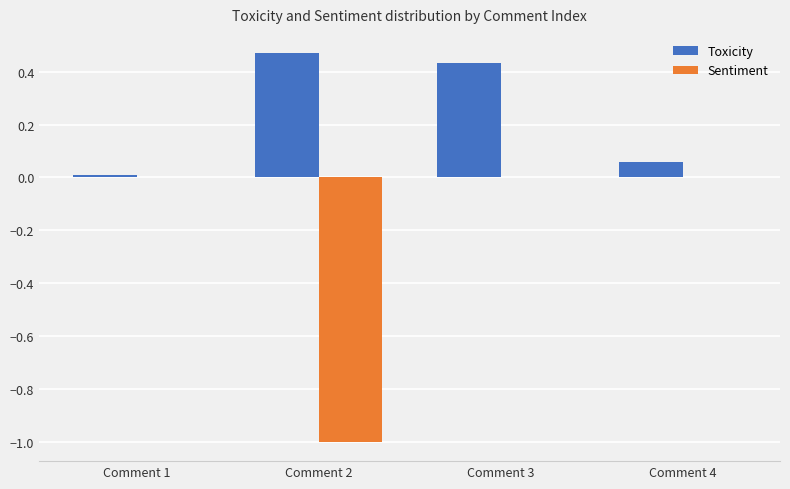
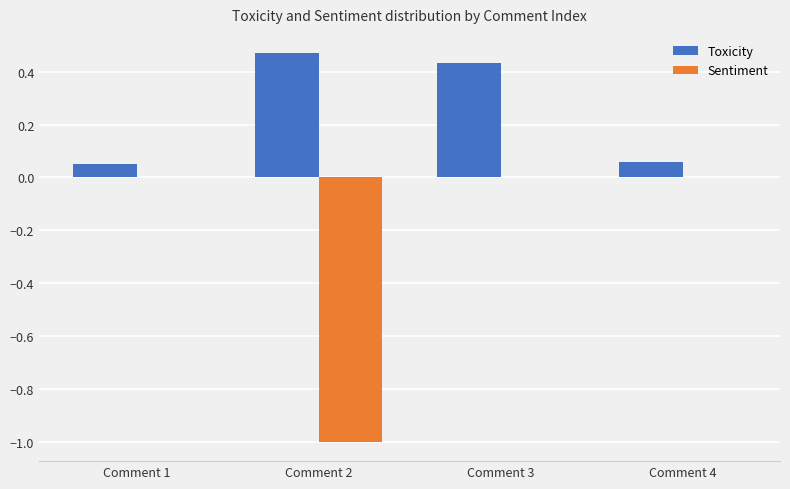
Toxicity, Comment 1: 0.01 -> 0.05
